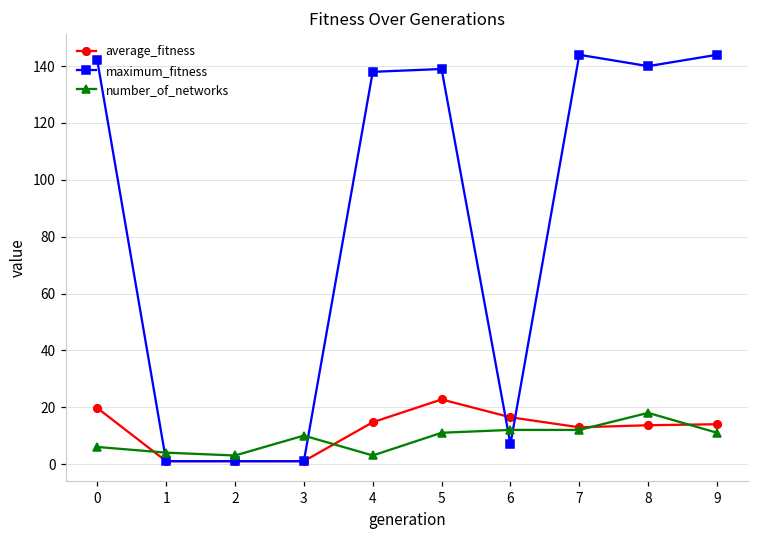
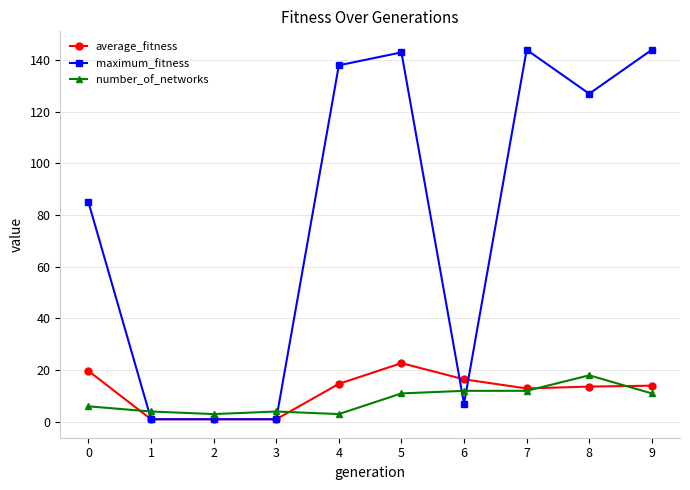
maximum_fitness, 0: 142 -> 85
number_of_networks, 3: 10 -> 4
maximum_fitness, 5: 139 -> 143
maximum_fitness, 8: 140 -> 127
